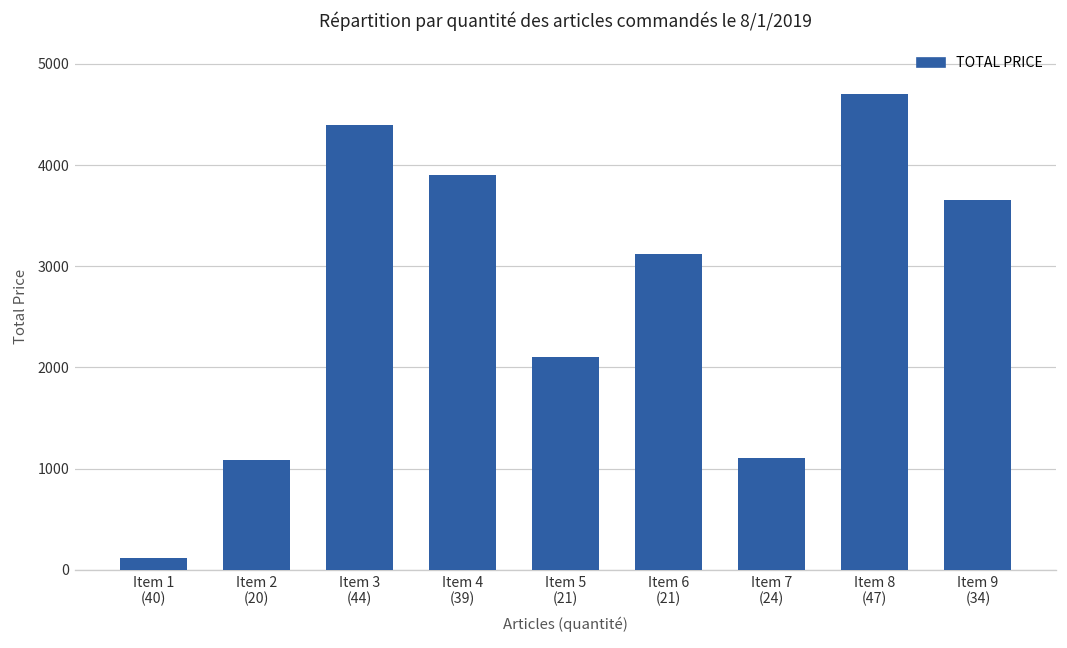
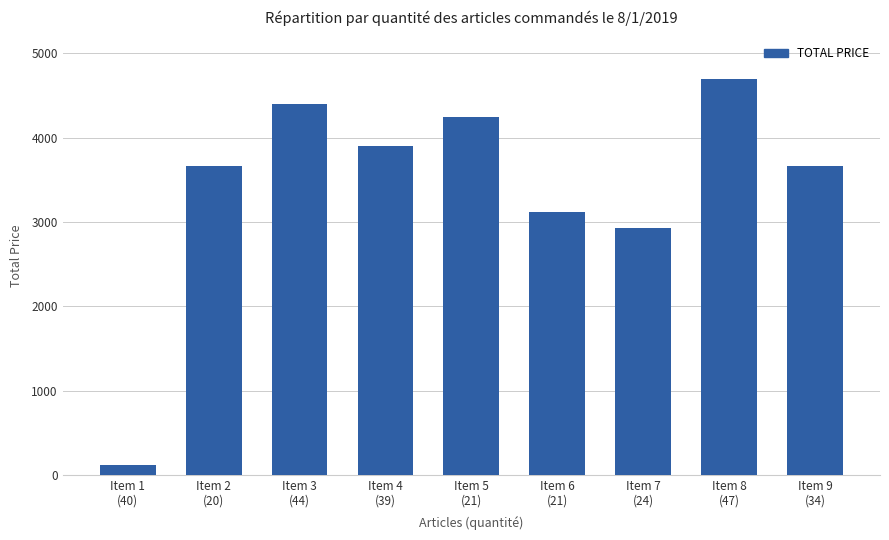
Item 2 (20): 1100 -> 3700
Item 5 (21): 2100 -> 4200
Item 7 (24): 1100 -> 2900
